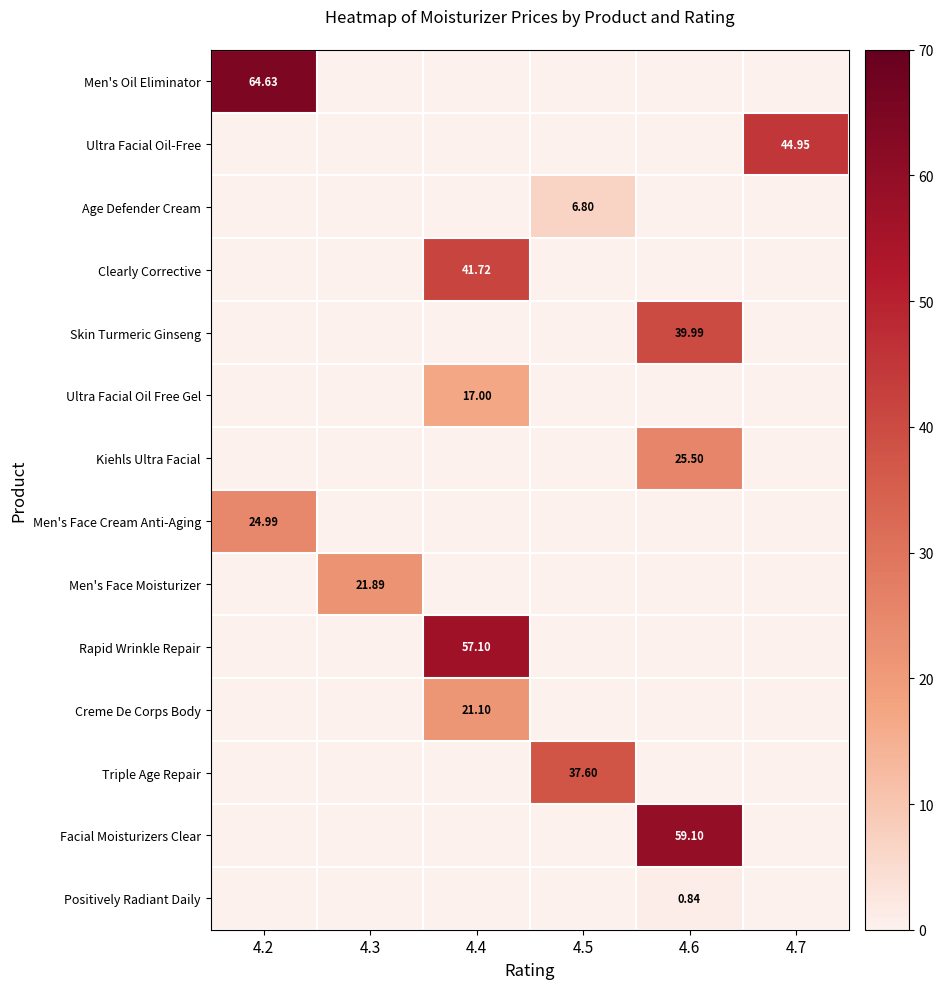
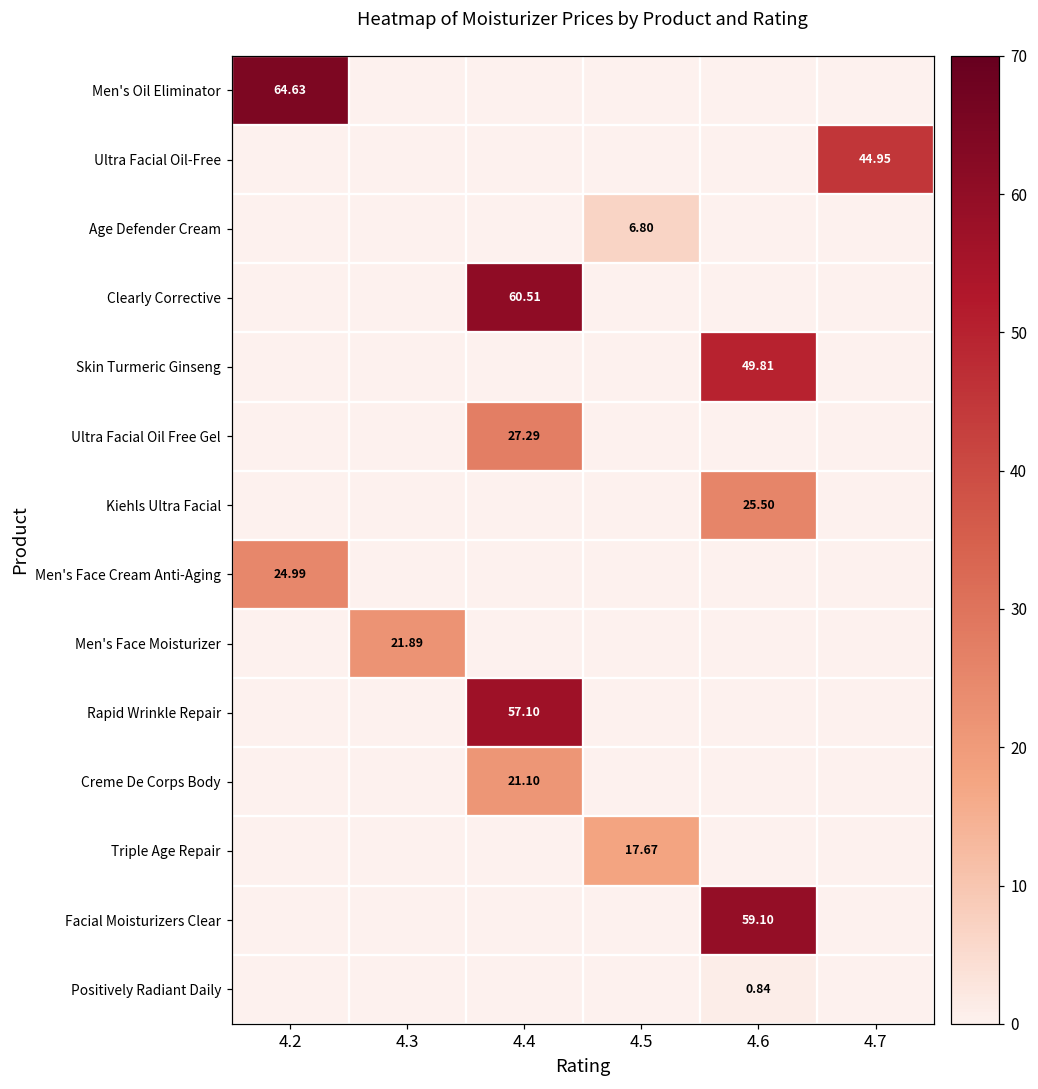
Clearly Corrective, 4.4: 41.72 -> 60.51
Skin Turmeric Ginseng, 4.6: 39.99 -> 49.81
Ultra Facial Oil Free Gel, 4.4: 17.00 -> 27.29
Triple Age Repair, 4.5: 37.60 -> 17.67
